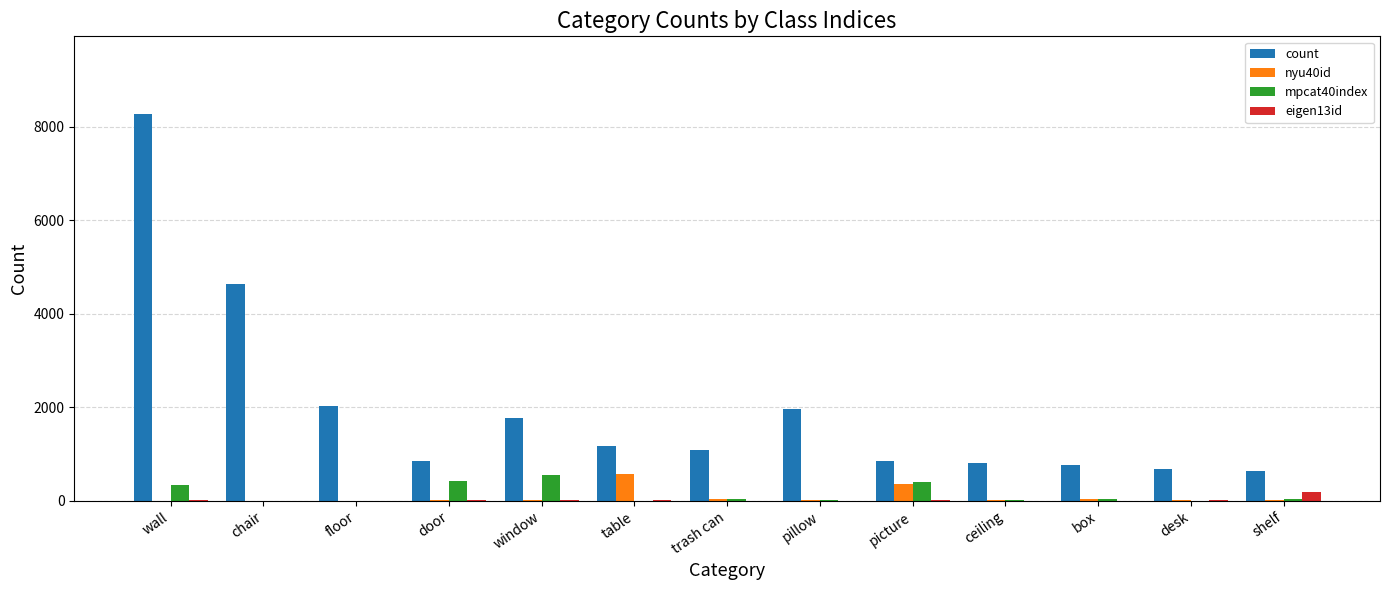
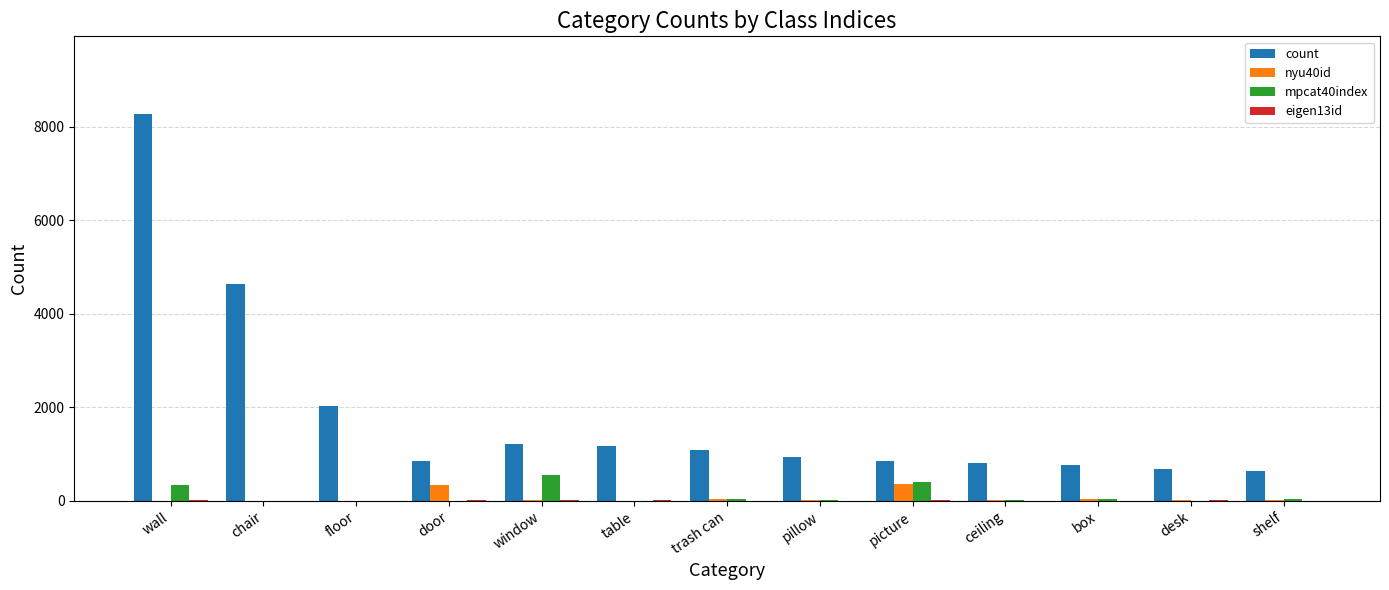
nyu40id, door: 0 -> 300
mpcat40index, door: 400 -> 0
count, window: 1800 -> 1200
nyu40id, table: 600 -> 0
count, pillow: 2000 -> 900
eigen13id, shelf: 200 -> 0
